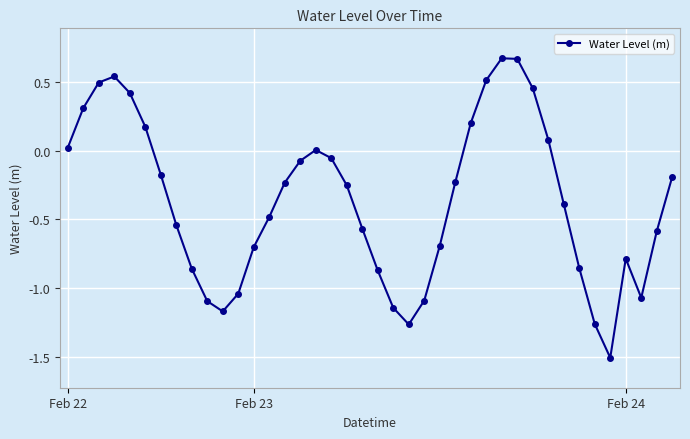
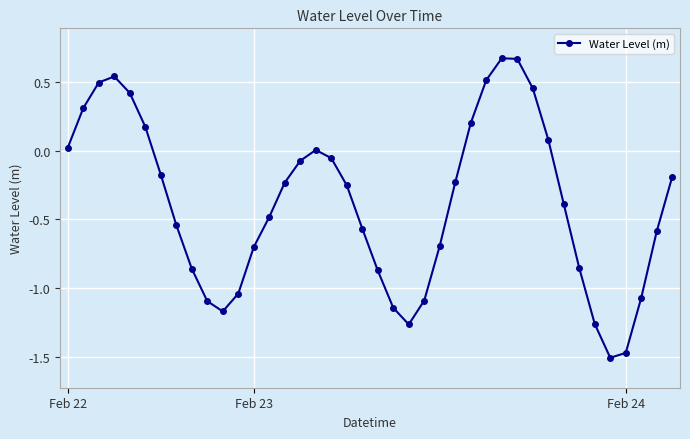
Feb 24: -0.79 -> -1.47
